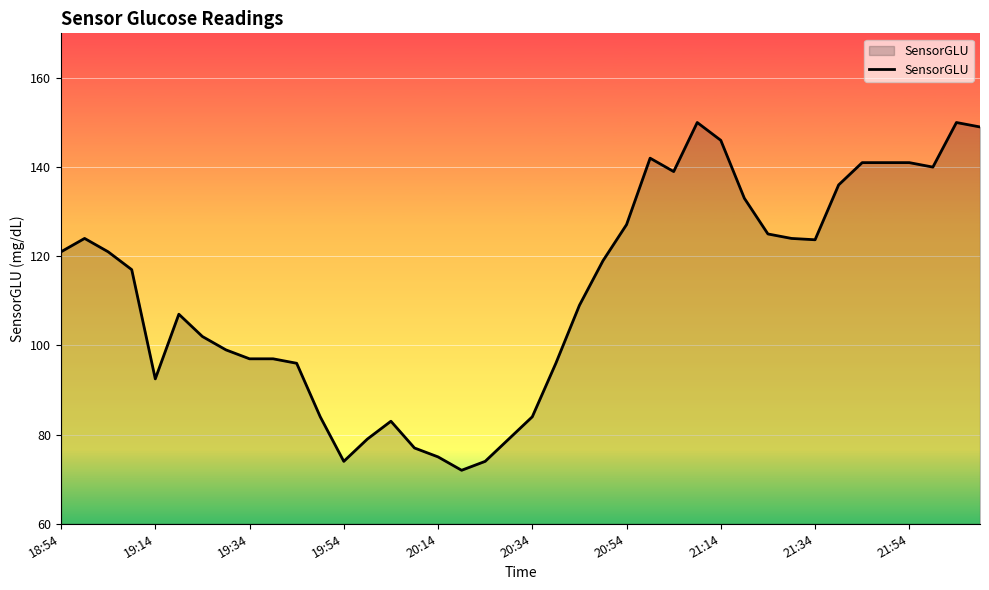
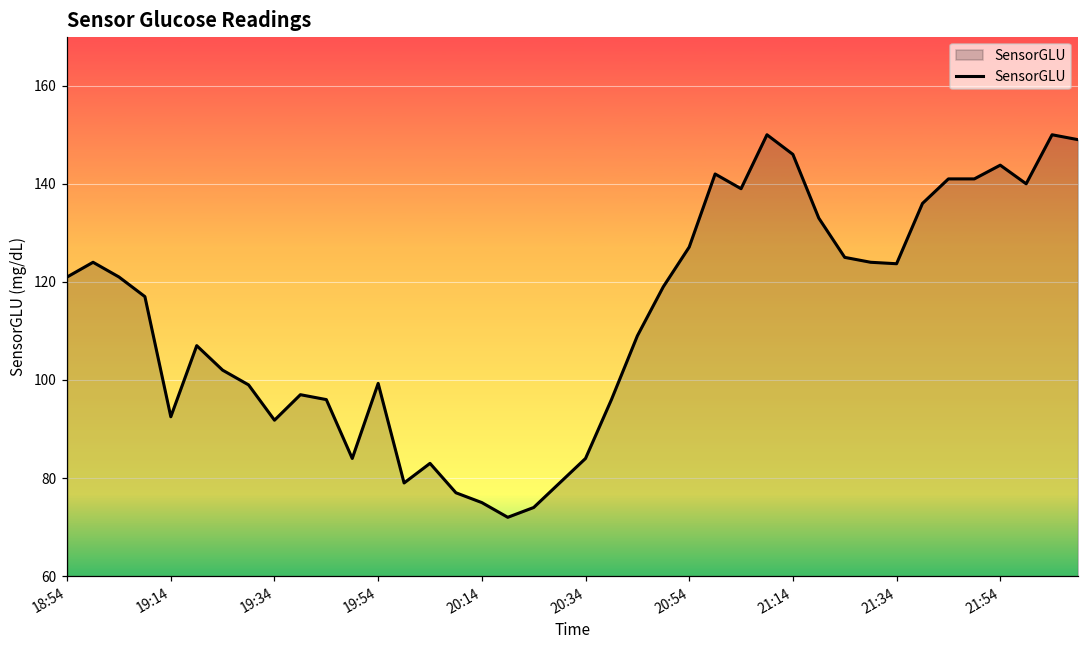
19:34: 97 -> 92
19:54: 74 -> 99
21:54: 141 -> 144
